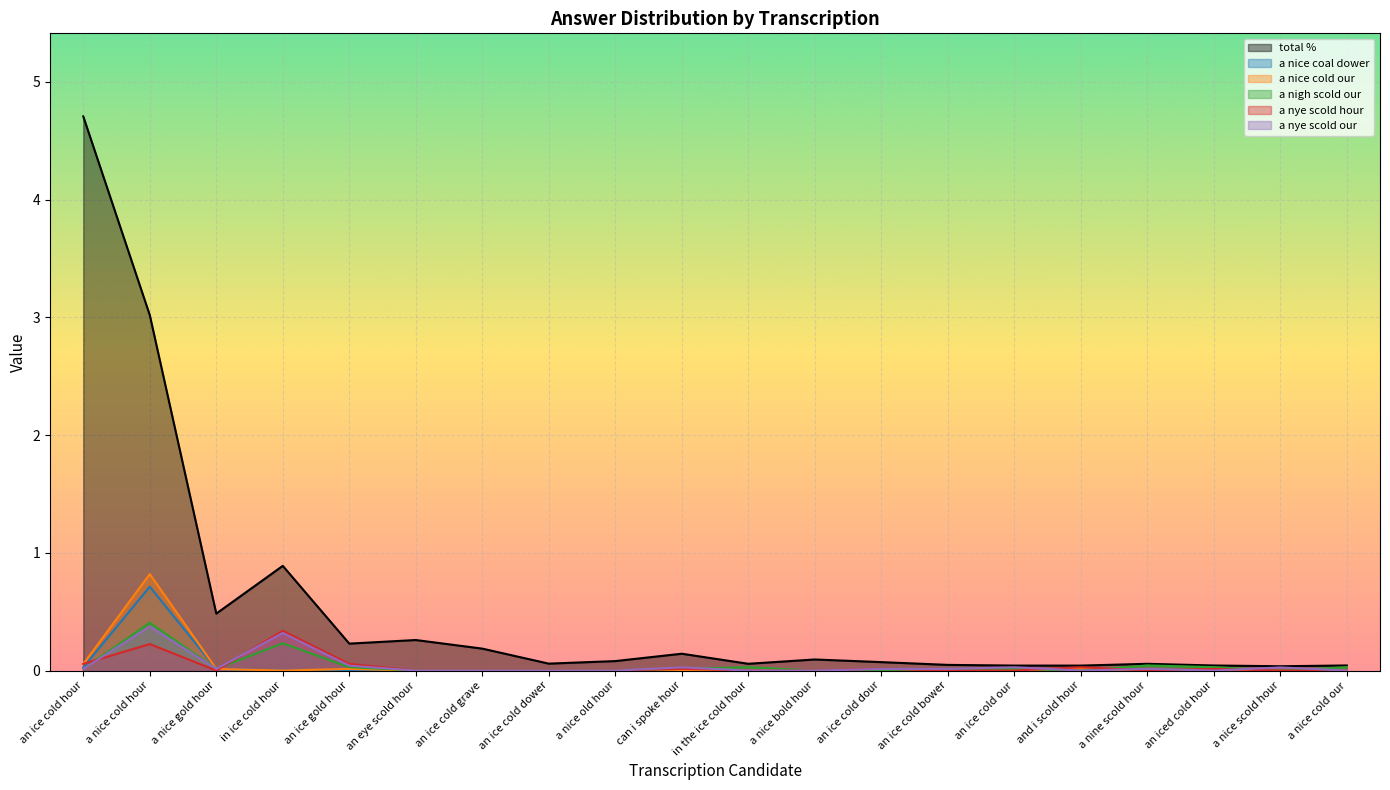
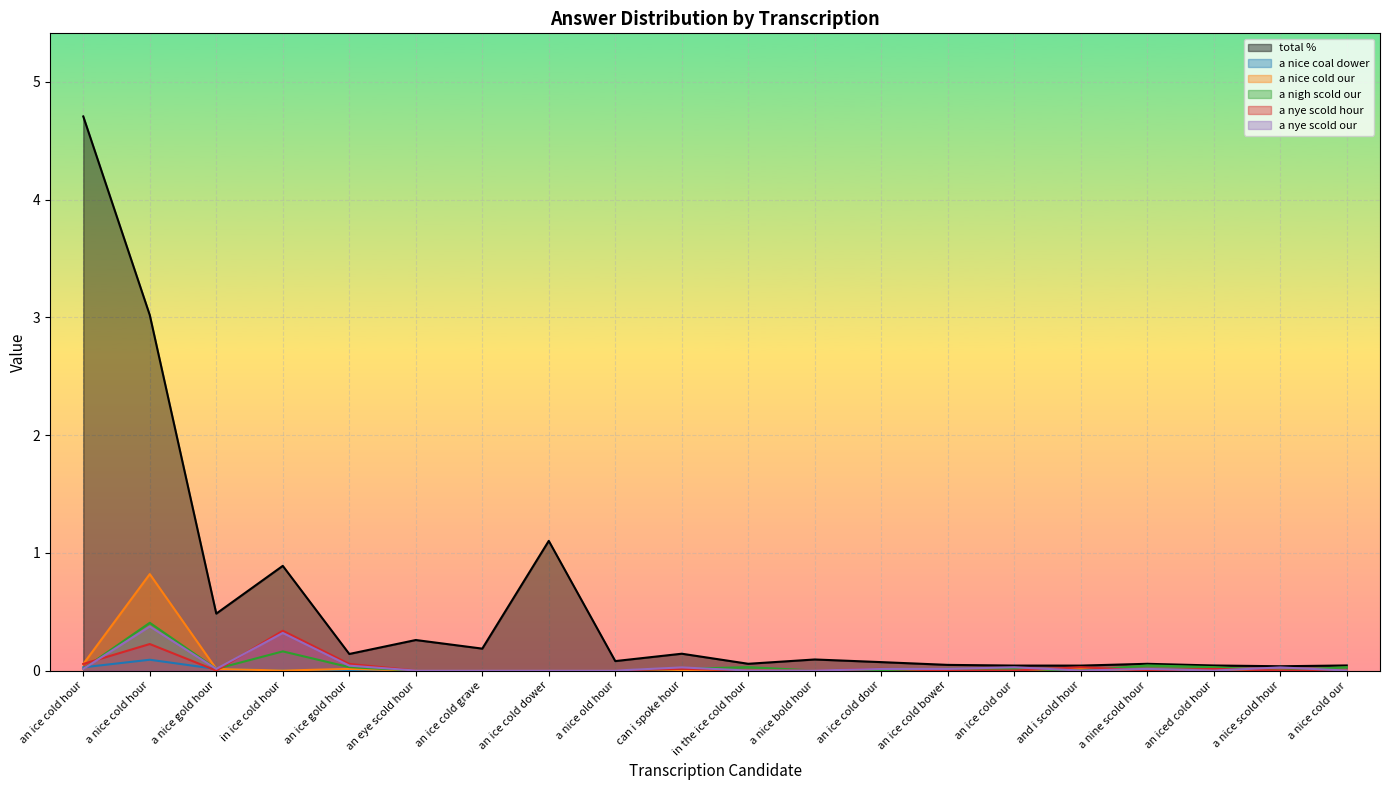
a nice coal dower, a nice cold hour: 0.71 -> 0.09
a nigh scold our, in ice cold hour: 0.23 -> 0.16
total %, an ice gold hour: 0.23 -> 0.14
total %, an ice cold dower: 0.06 -> 1.10
